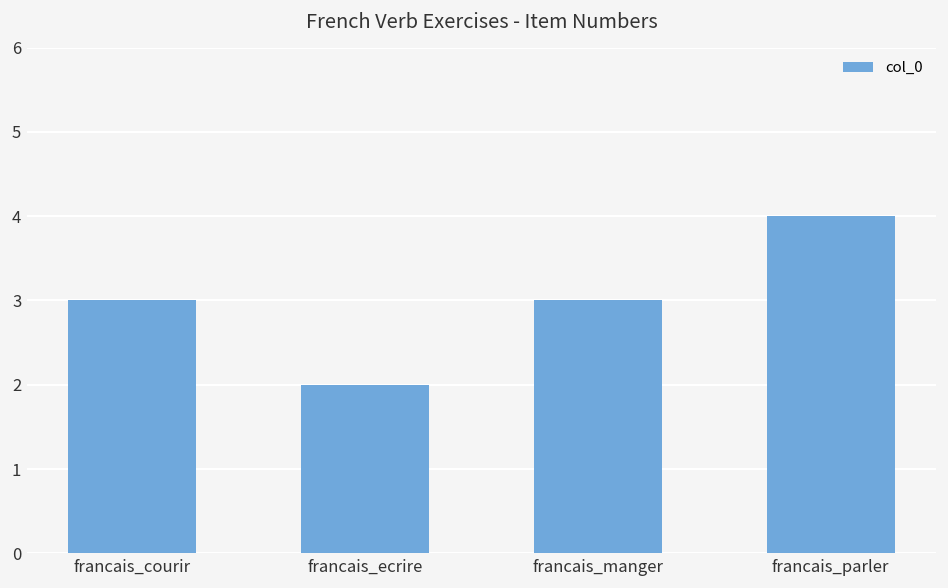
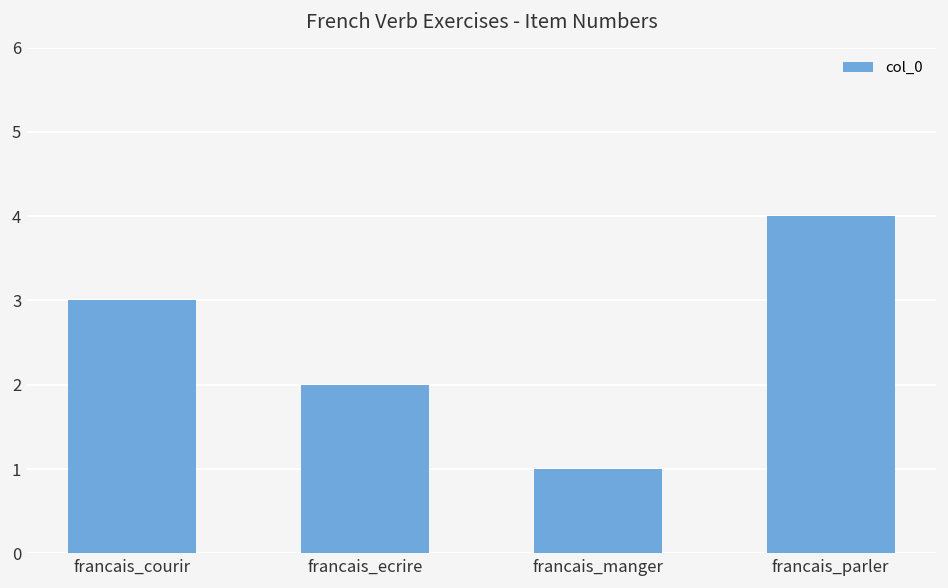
francais_manger: 3 -> 1
